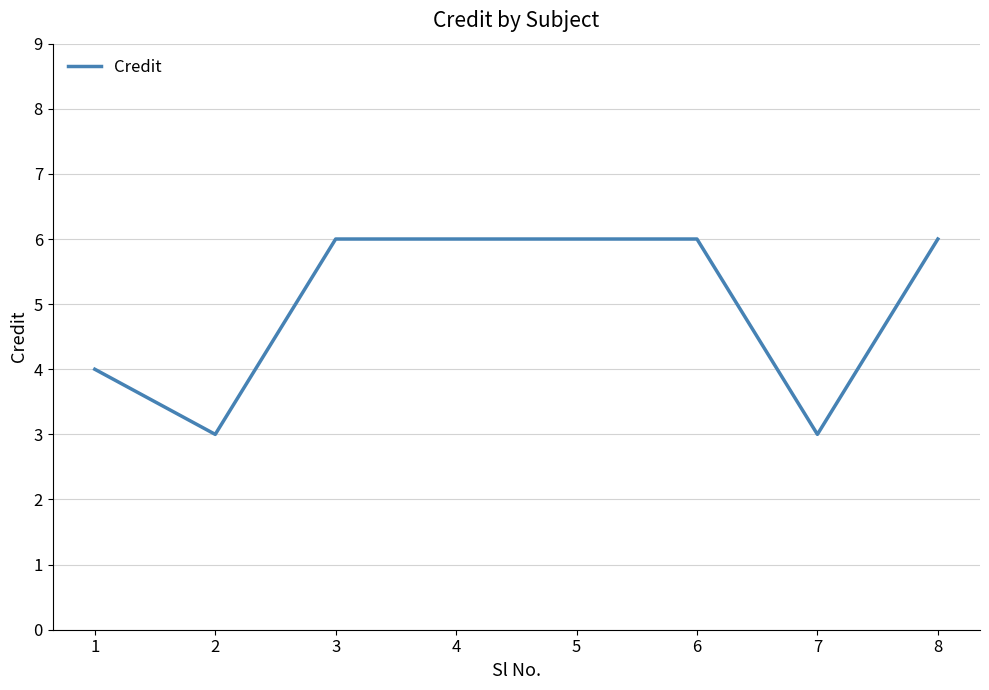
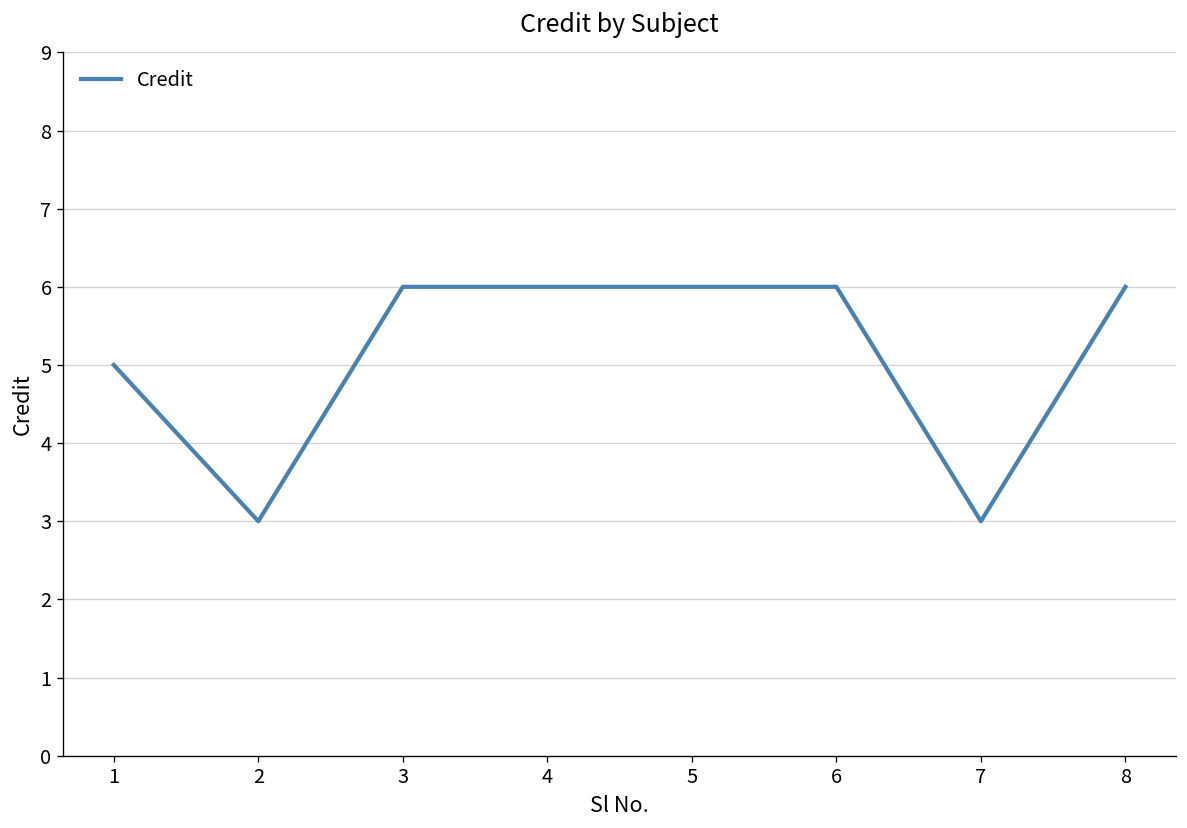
1: 4 -> 5
